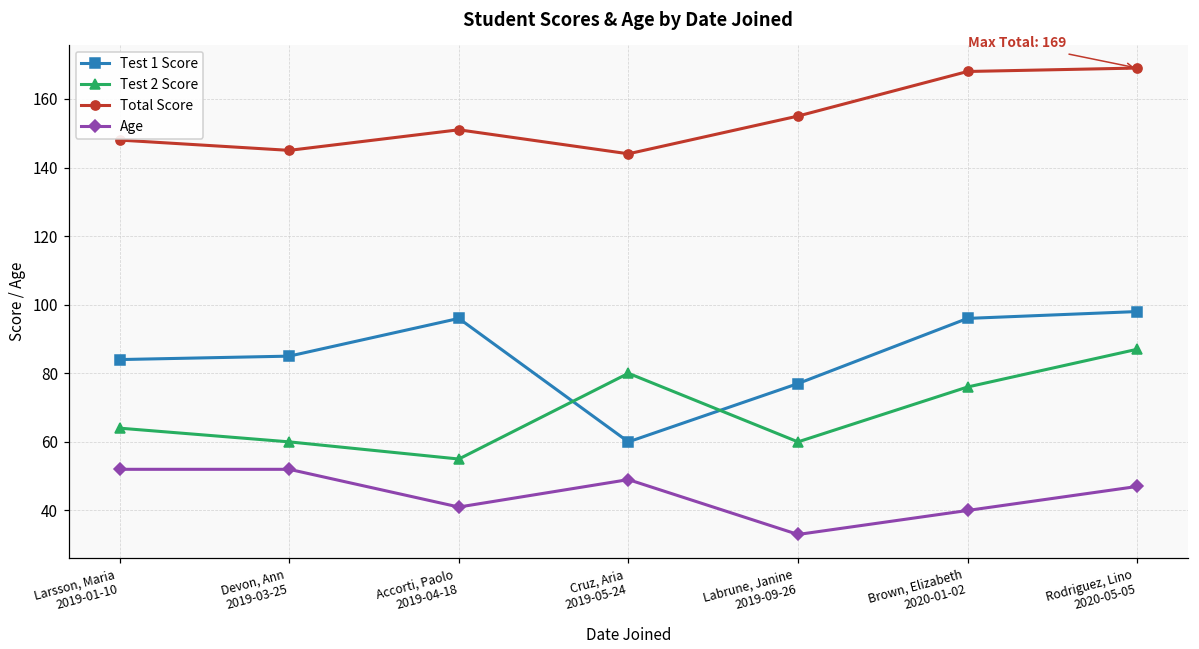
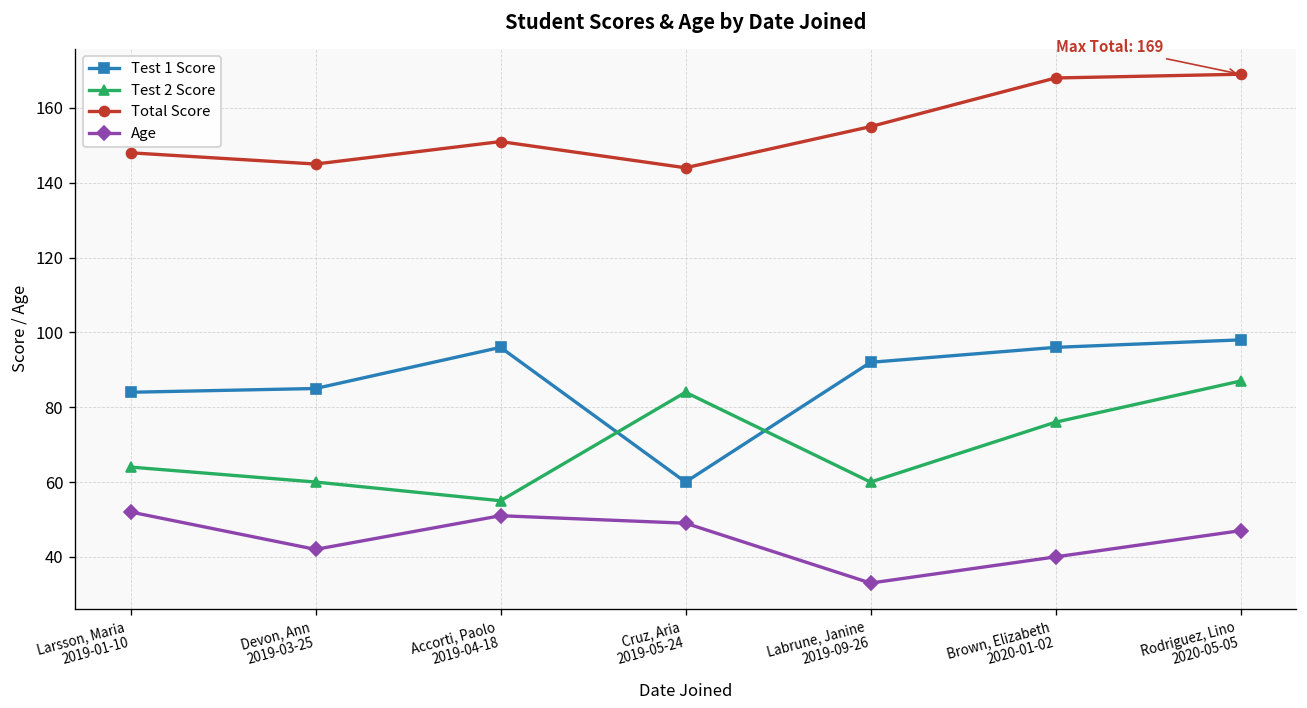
Age, Devon, Ann 2019-03-25: 52 -> 42
Age, Accorti, Paolo 2019-04-18: 41 -> 51
Test 2 Score, Cruz, Aria 2019-05-24: 80 -> 84
Test 1 Score, Labrune, Janine 2019-09-26: 77 -> 92
